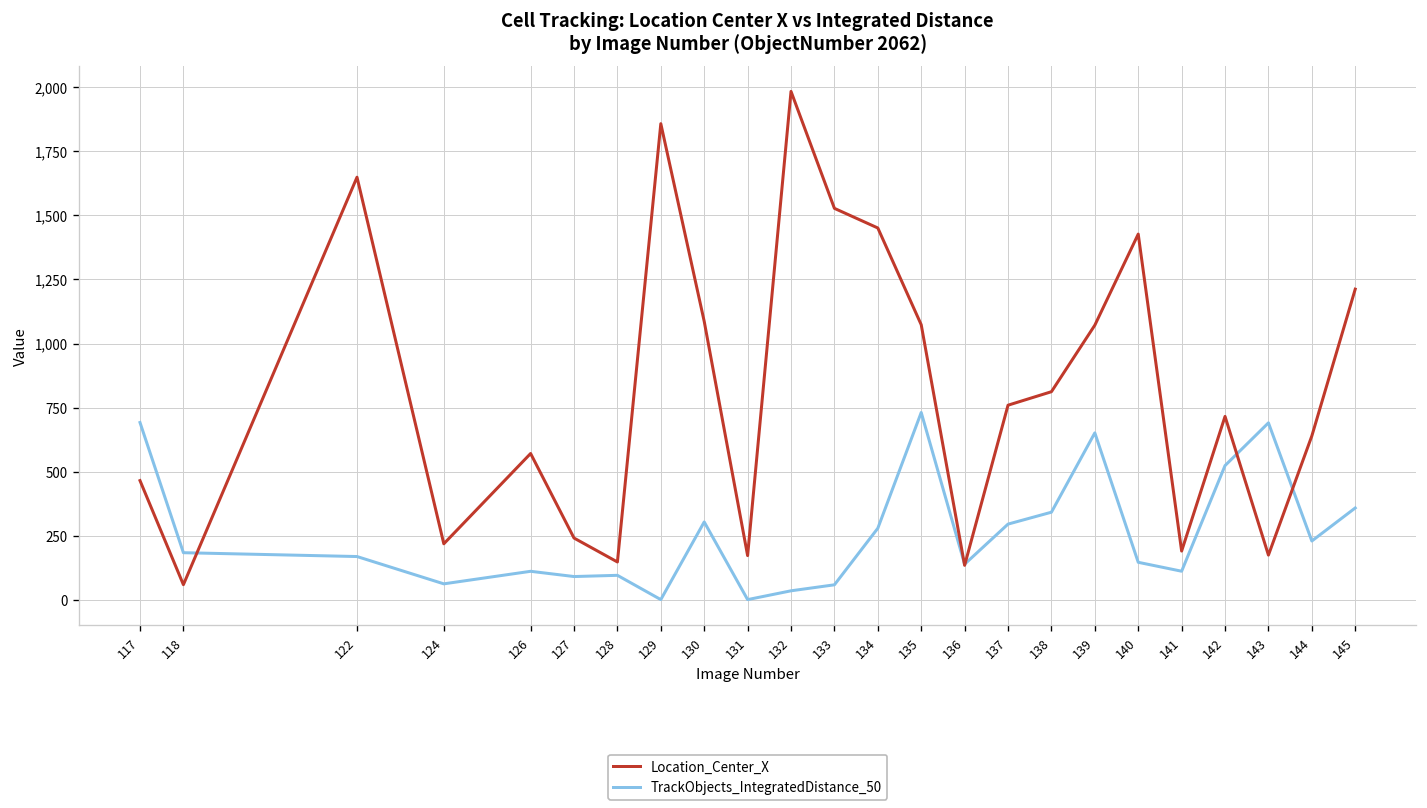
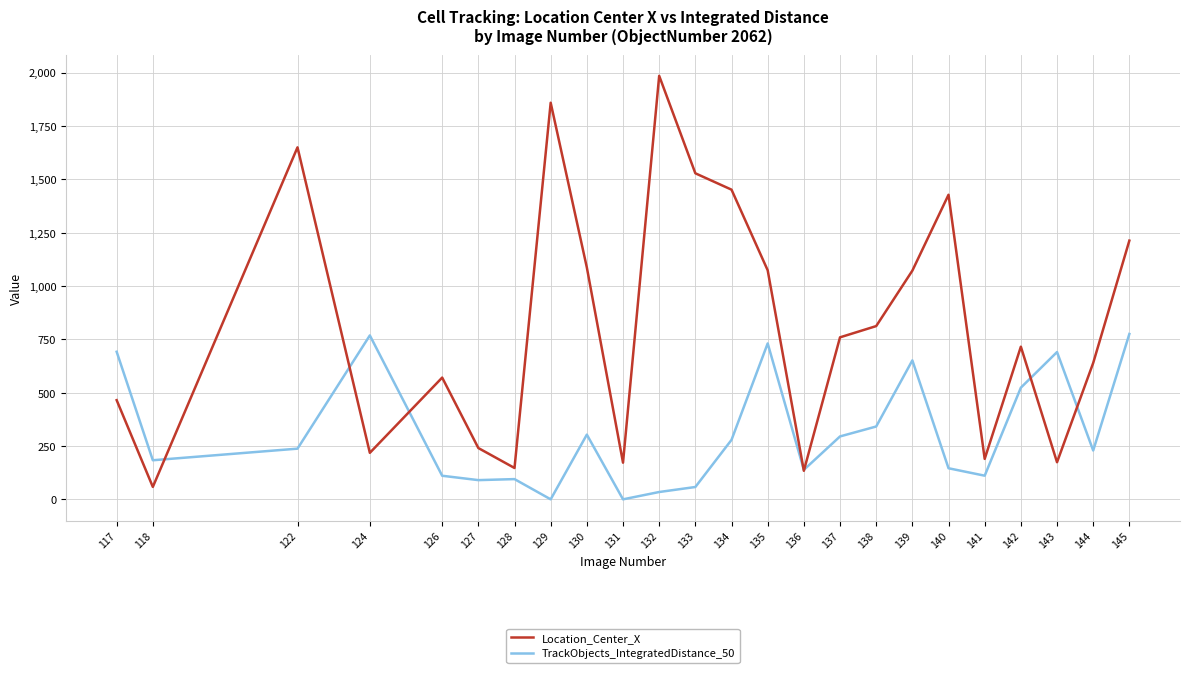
TrackObjects_IntegratedDistance_50, 122: 170 -> 240
TrackObjects_IntegratedDistance_50, 124: 60 -> 770
TrackObjects_IntegratedDistance_50, 145: 360 -> 770
